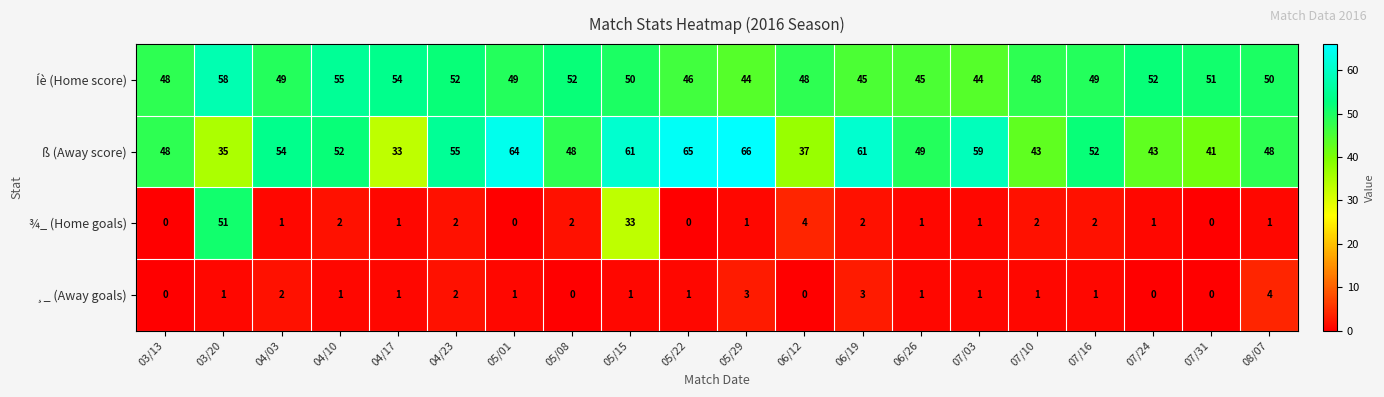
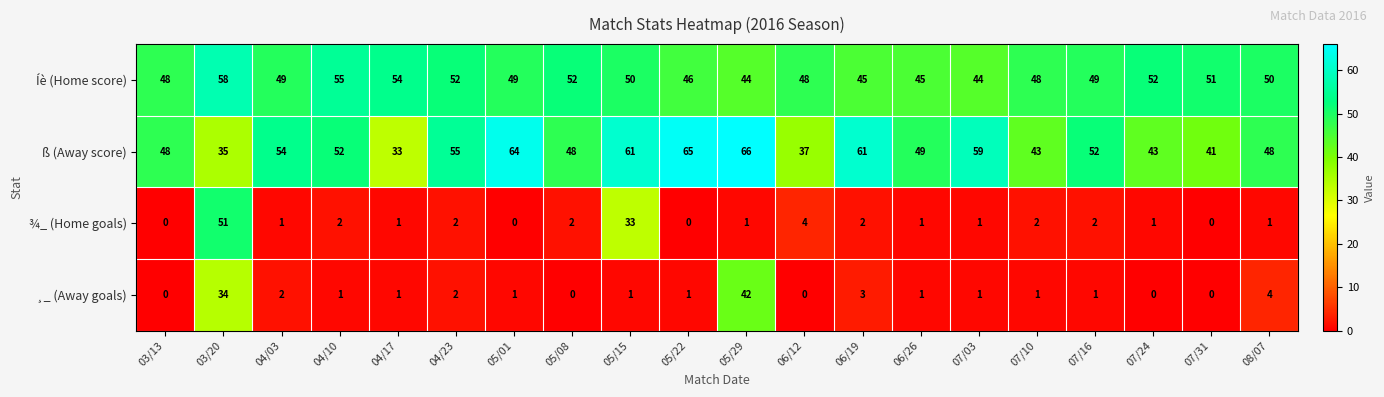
¸_ (Away goals), 03/20: 1 -> 34
¸_ (Away goals), 05/29: 3 -> 42
